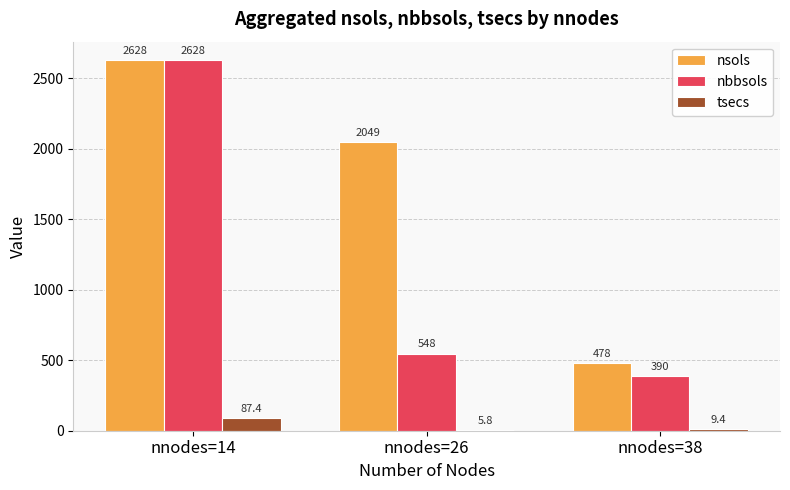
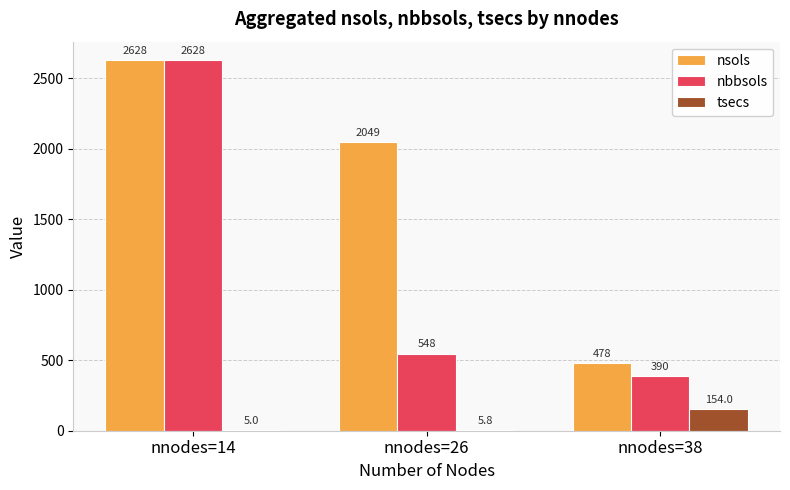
tsecs, nnodes=14: 87.4 -> 5.0
tsecs, nnodes=38: 9.4 -> 154.0
